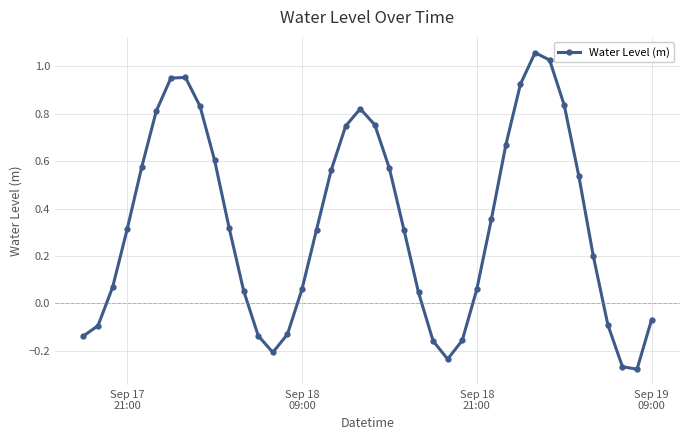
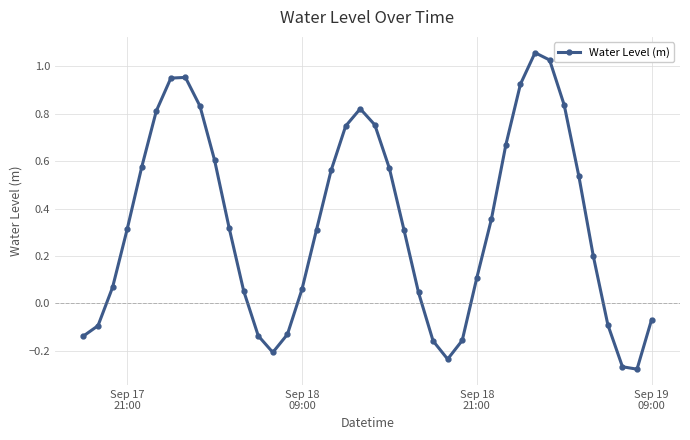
Sep 18 21:00: 0.06 -> 0.11
